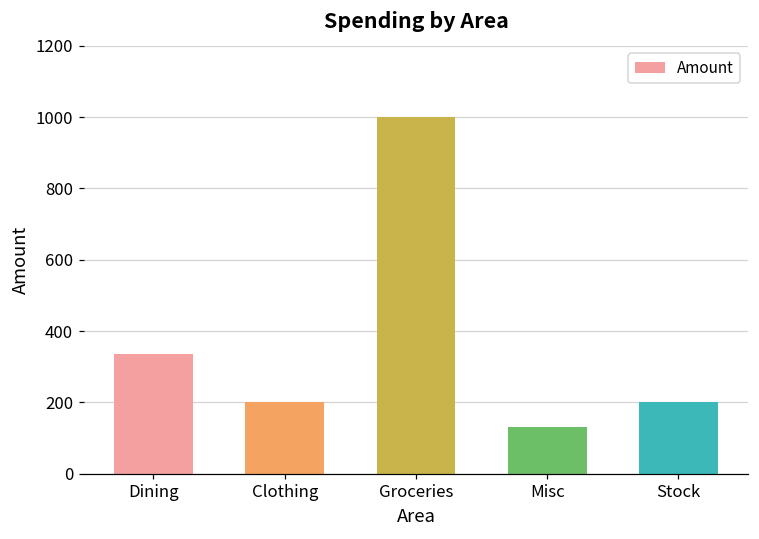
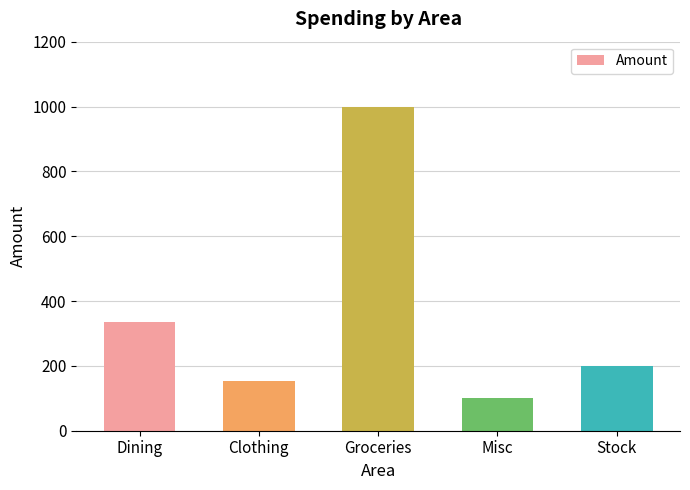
Clothing: 200 -> 150
Misc: 130 -> 100
